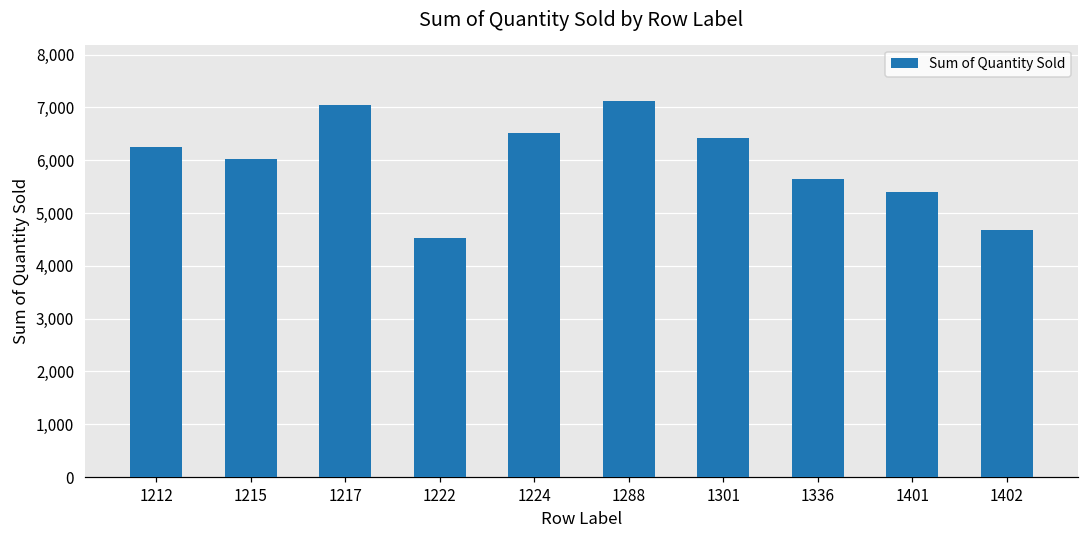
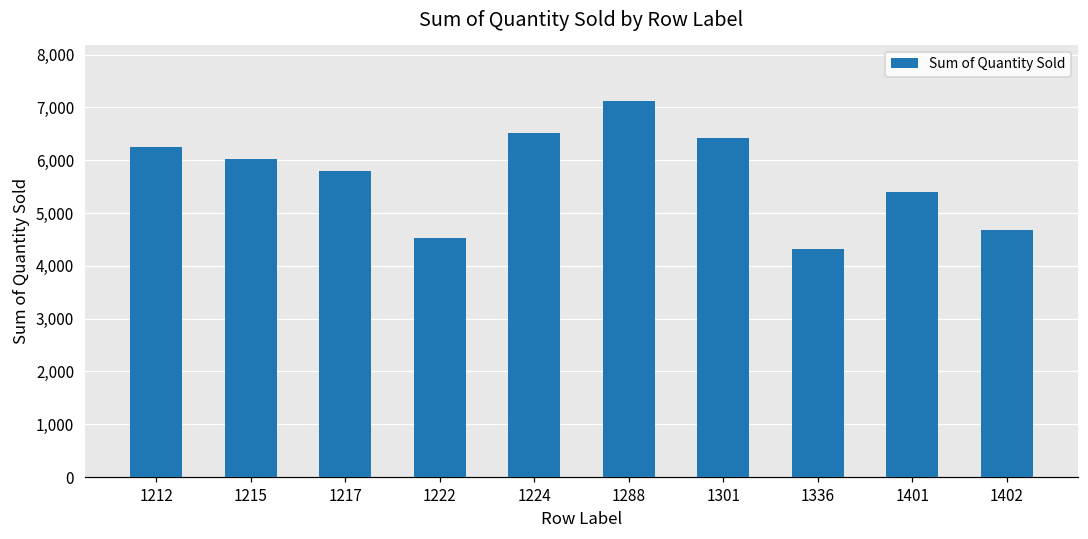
1217: 7,000 -> 5,800
1336: 5,600 -> 4,300
